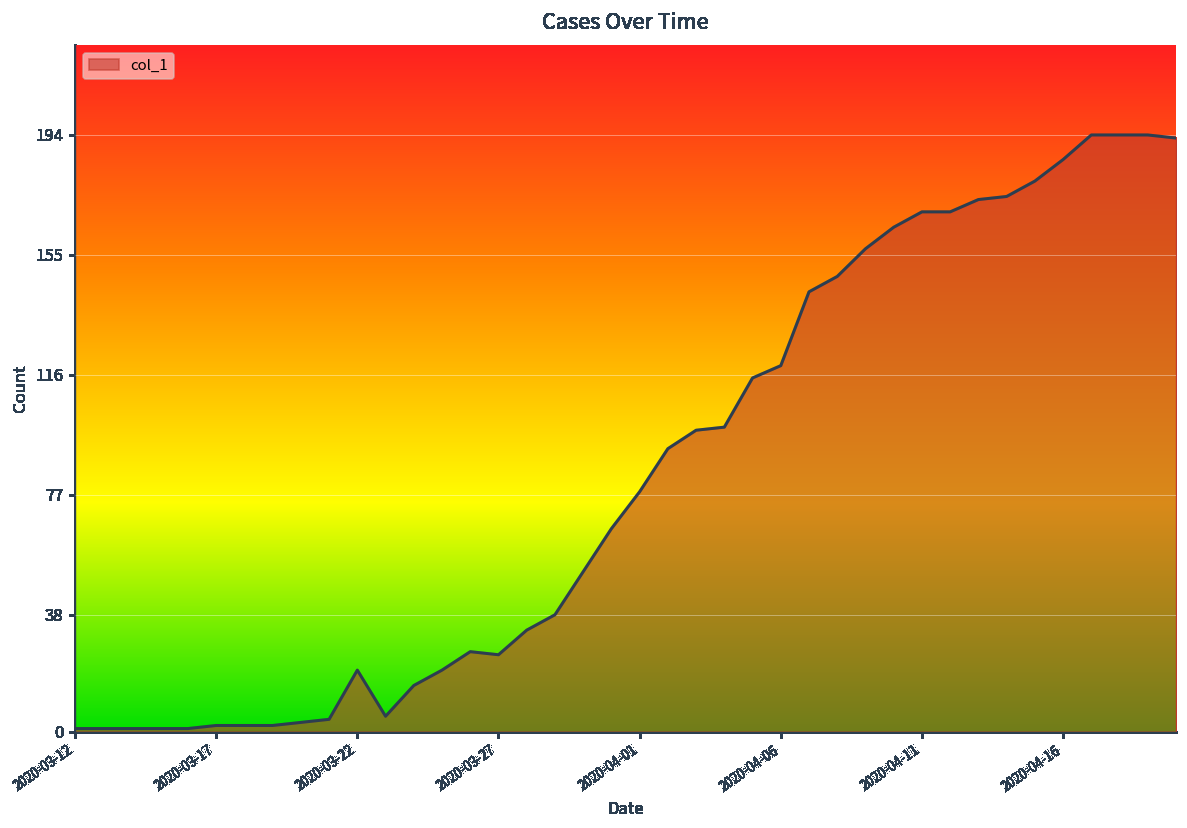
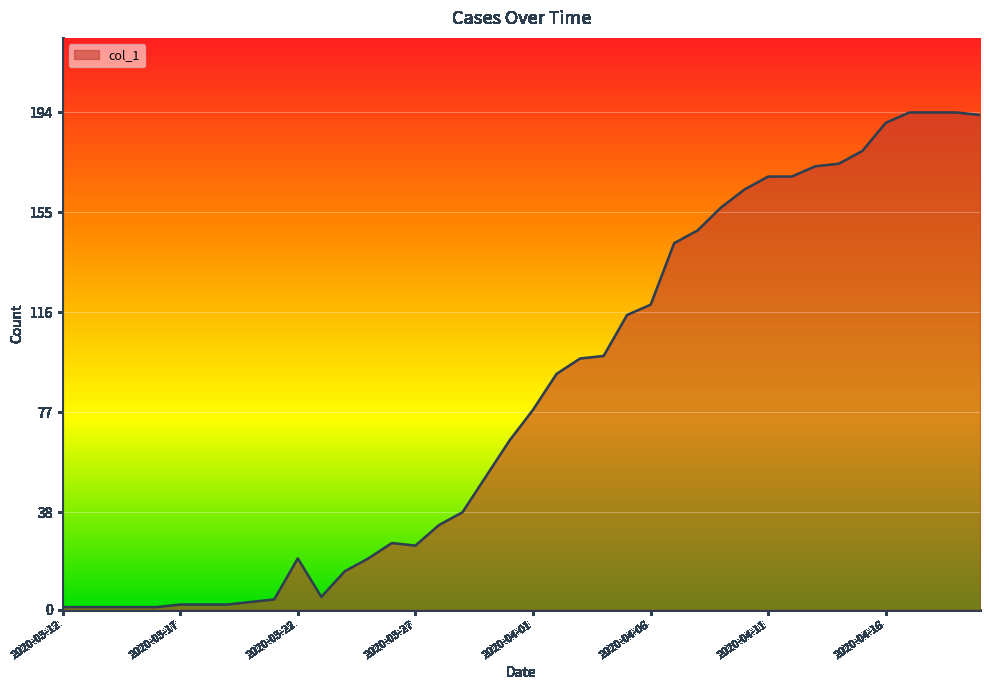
2020-04-16: 186 -> 190
